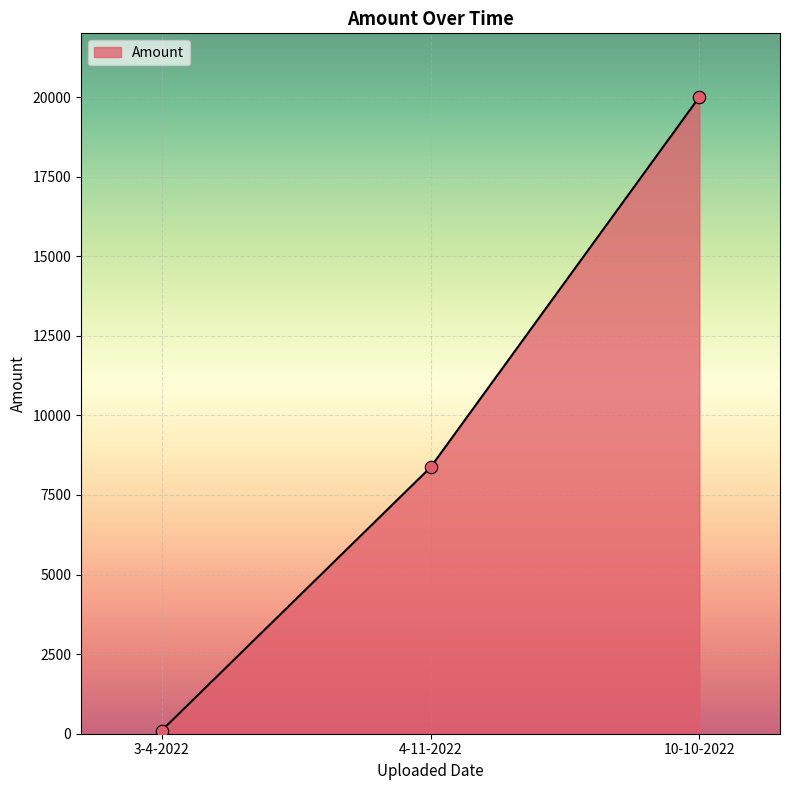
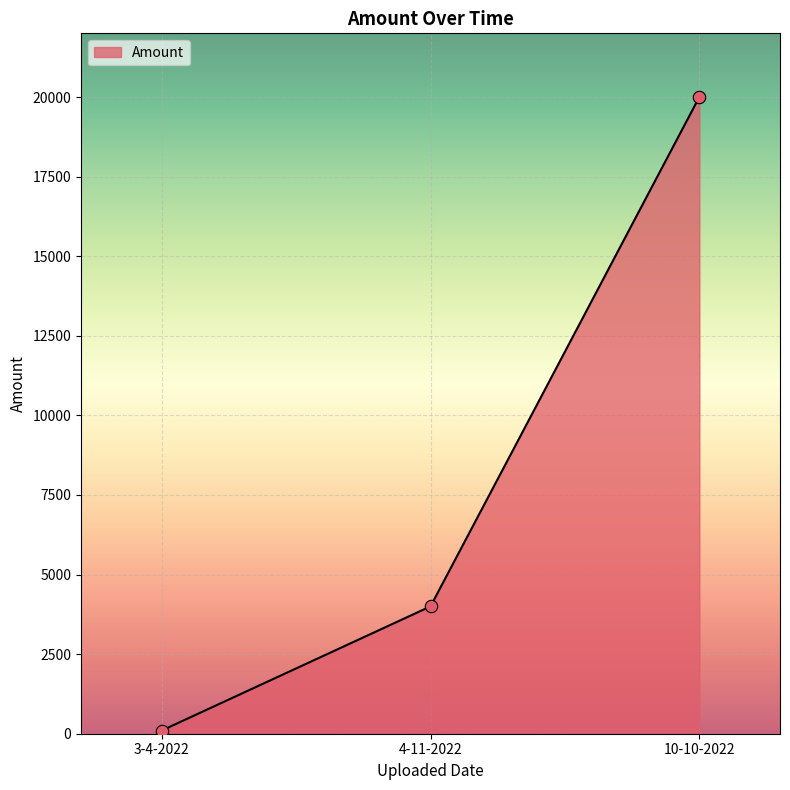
4-11-2022: 8400 -> 4000
